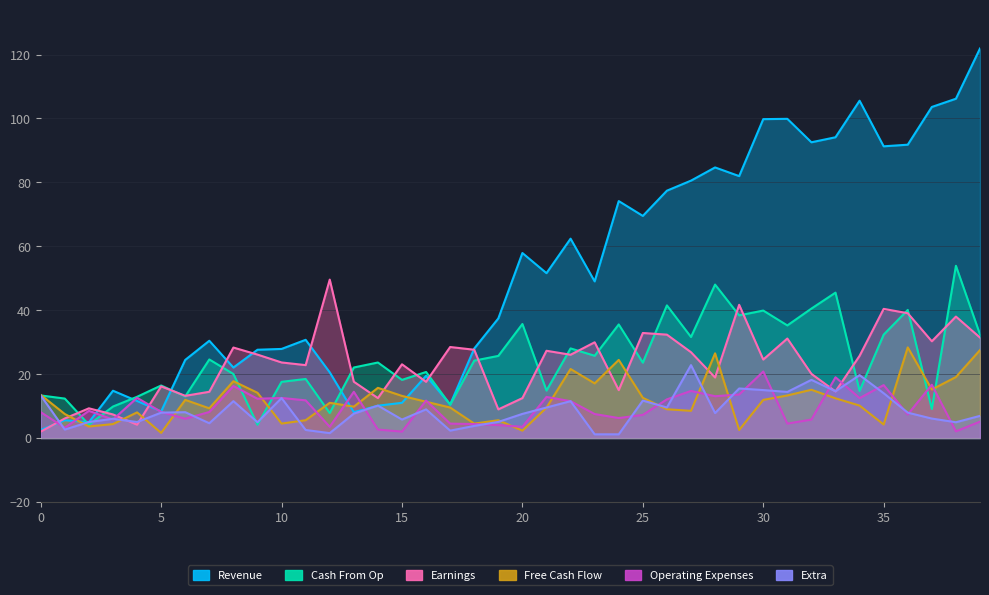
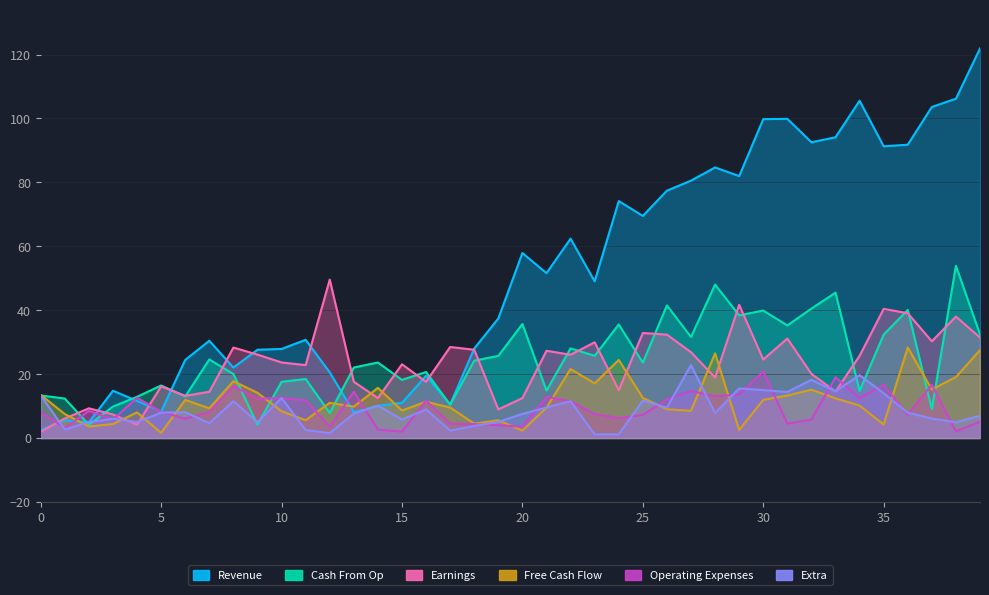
Free Cash Flow, 10: 5 -> 8
Free Cash Flow, 15: 13 -> 9
